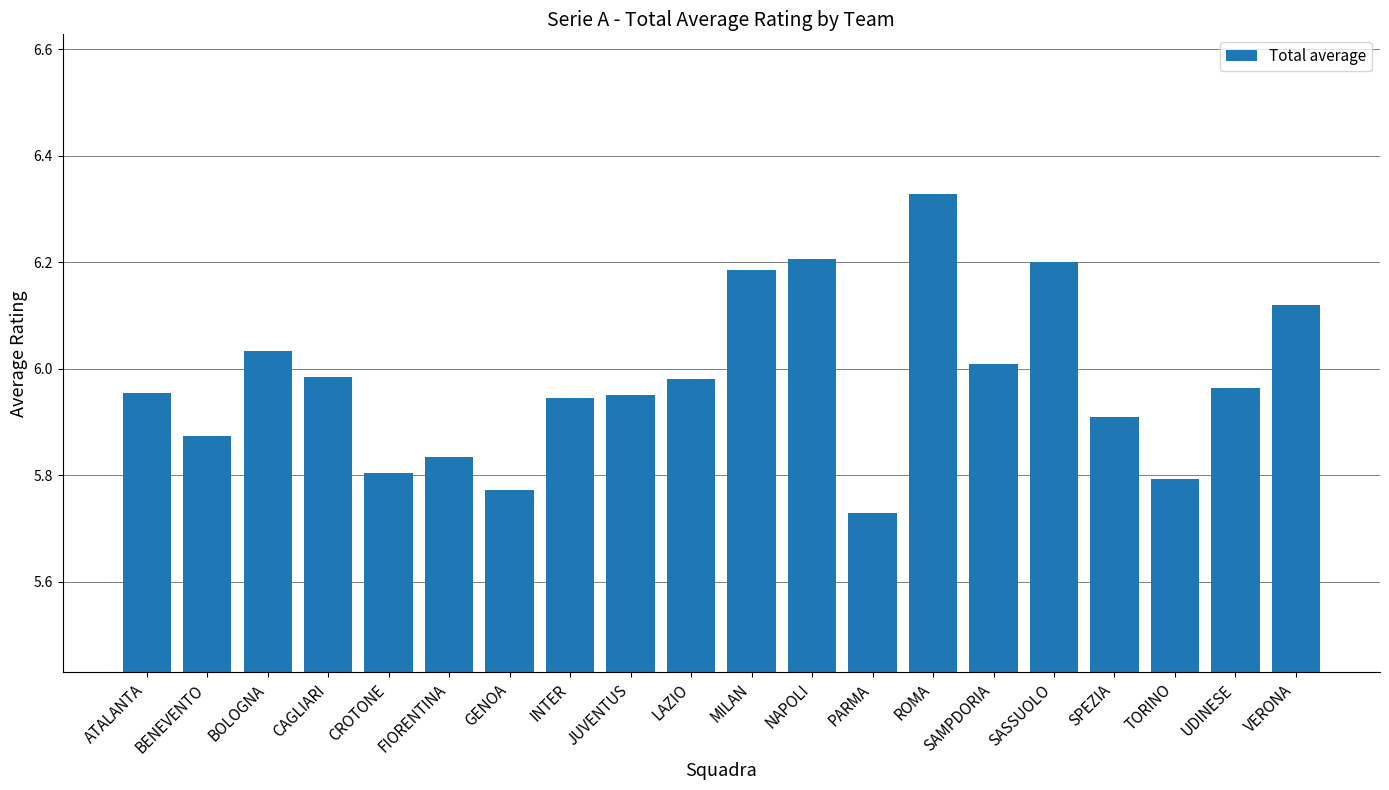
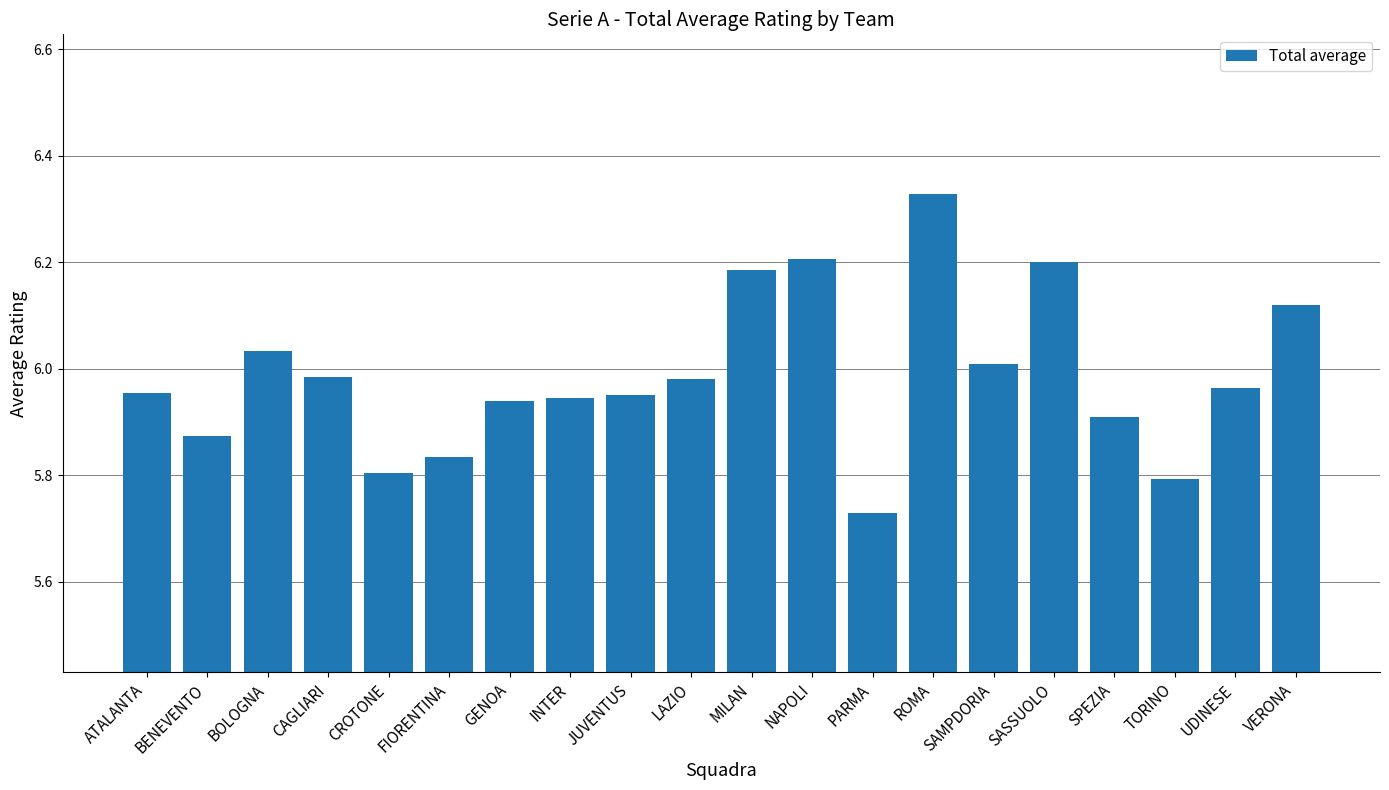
GENOA: 5.77 -> 5.94
